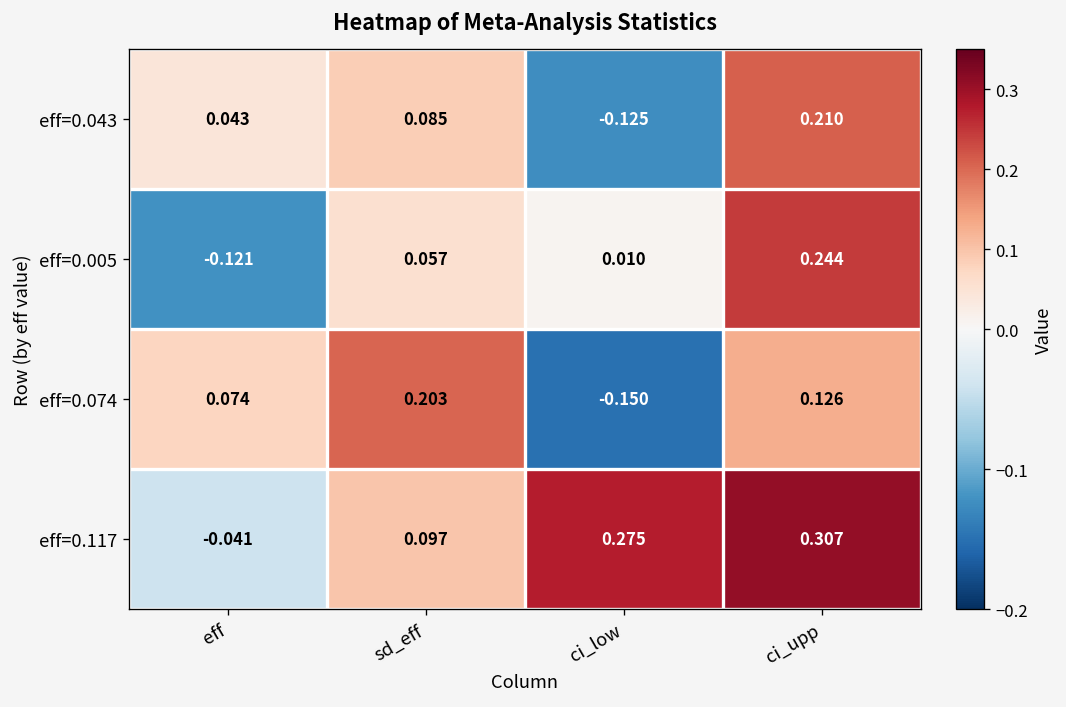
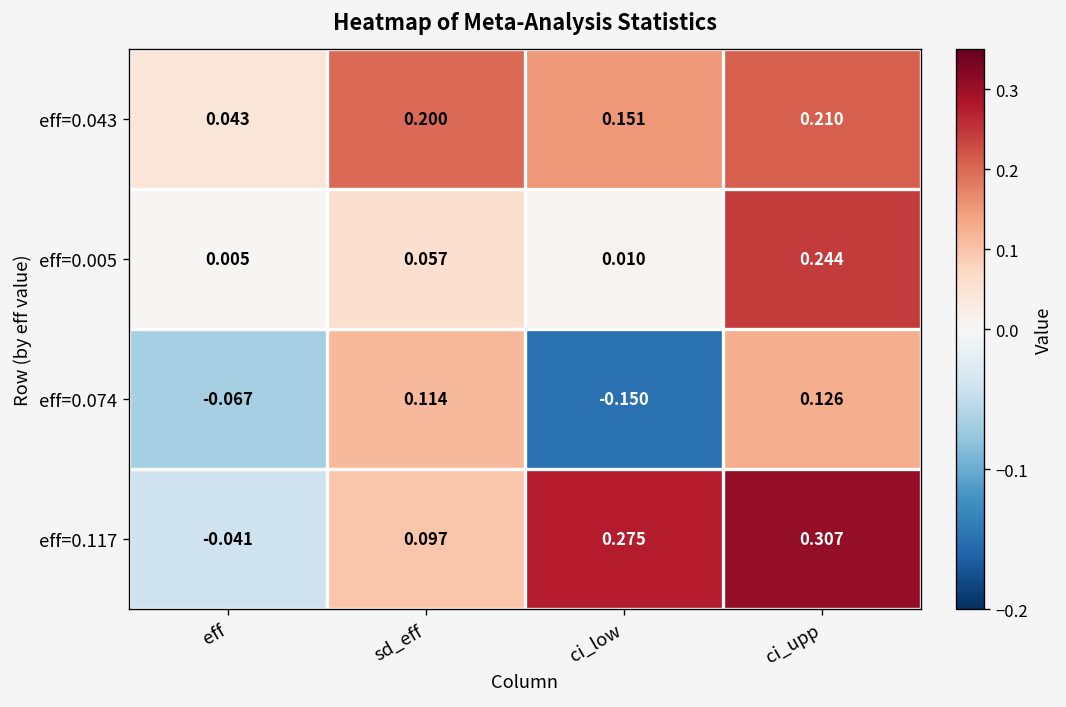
eff=0.043, sd_eff: 0.085 -> 0.200
eff=0.043, ci_low: -0.125 -> 0.151
eff=0.005, eff: -0.121 -> 0.005
eff=0.074, eff: 0.074 -> -0.067
eff=0.074, sd_eff: 0.203 -> 0.114
